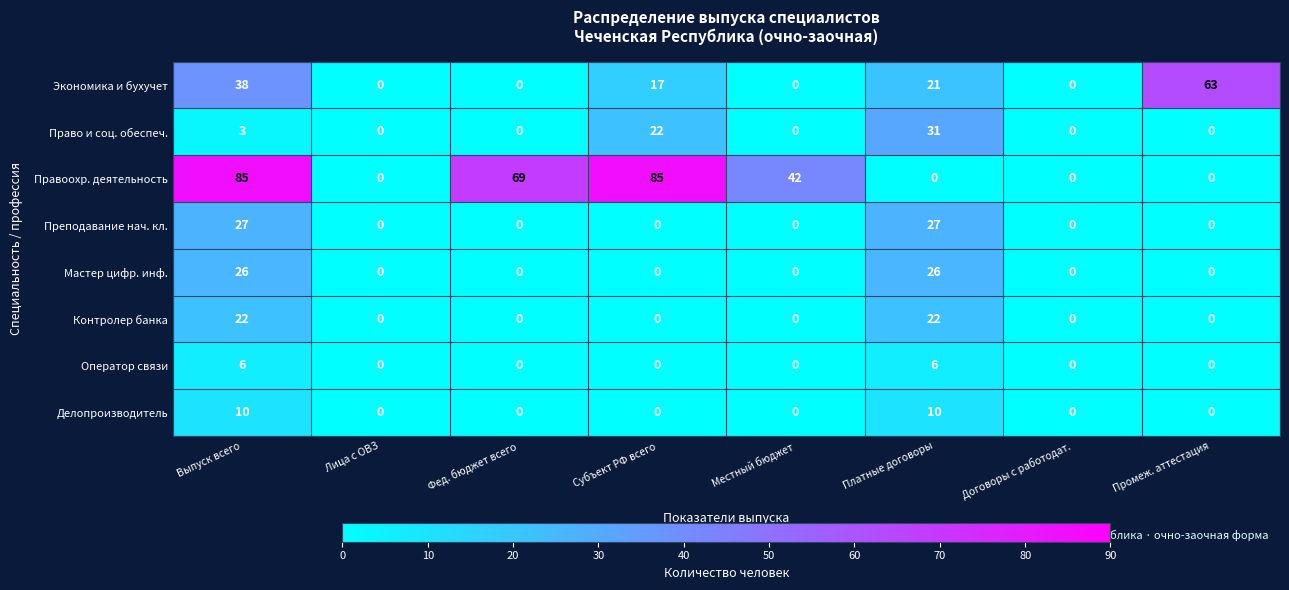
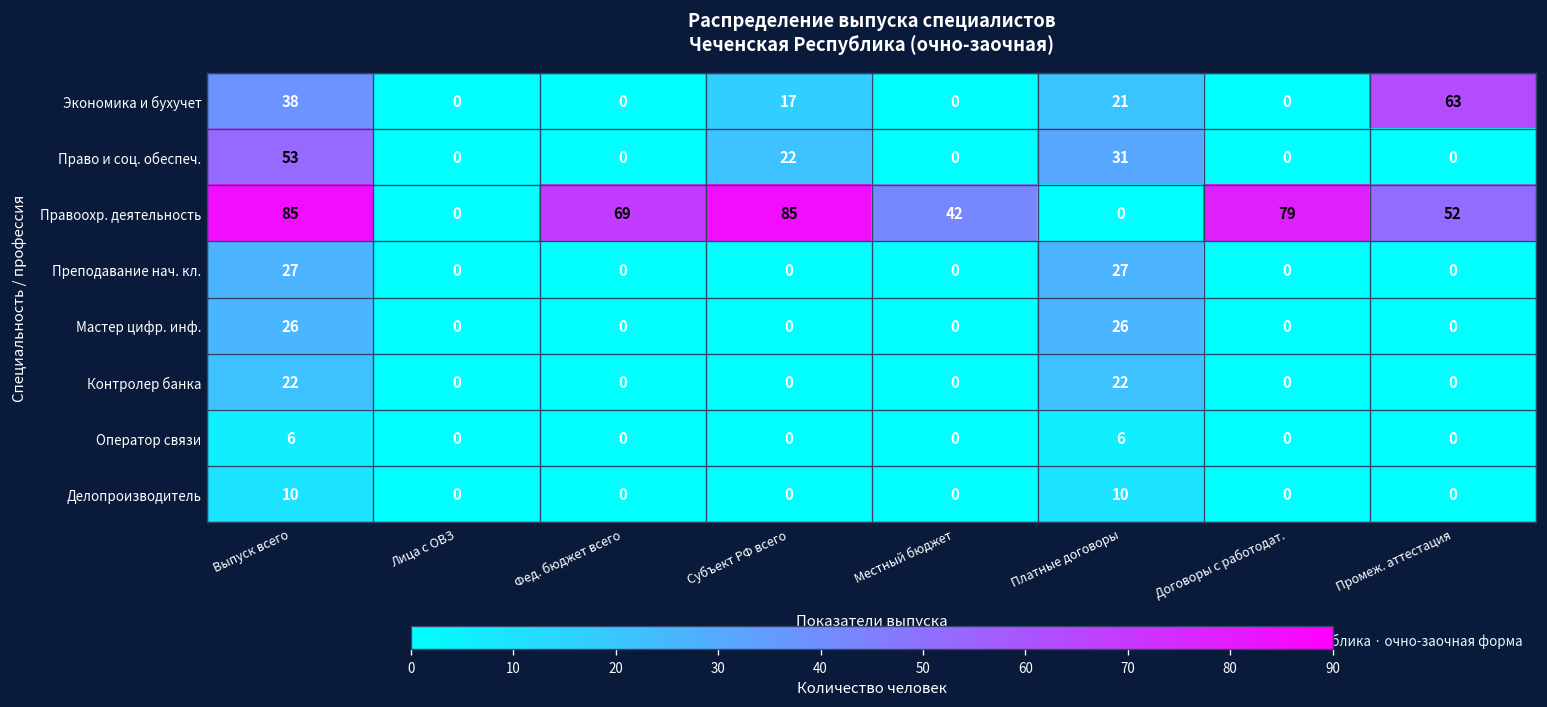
Право и соц. обеспеч., Выпуск всего: 3 -> 53
Правоохр. деятельность, Договоры с работодат.: 0 -> 79
Правоохр. деятельность, Промеж. аттестация: 0 -> 52
